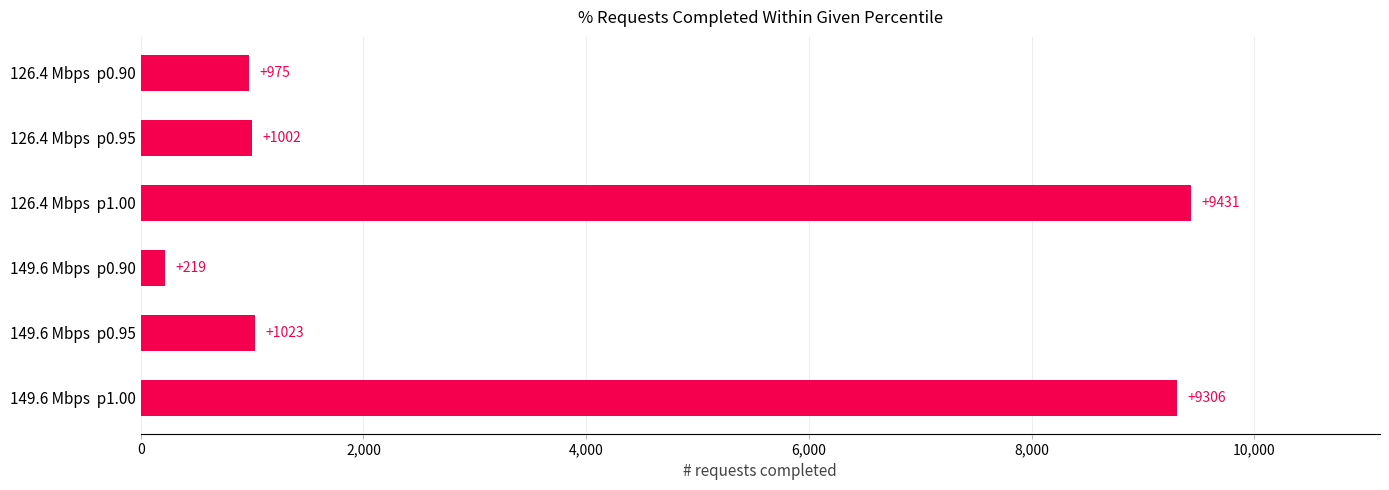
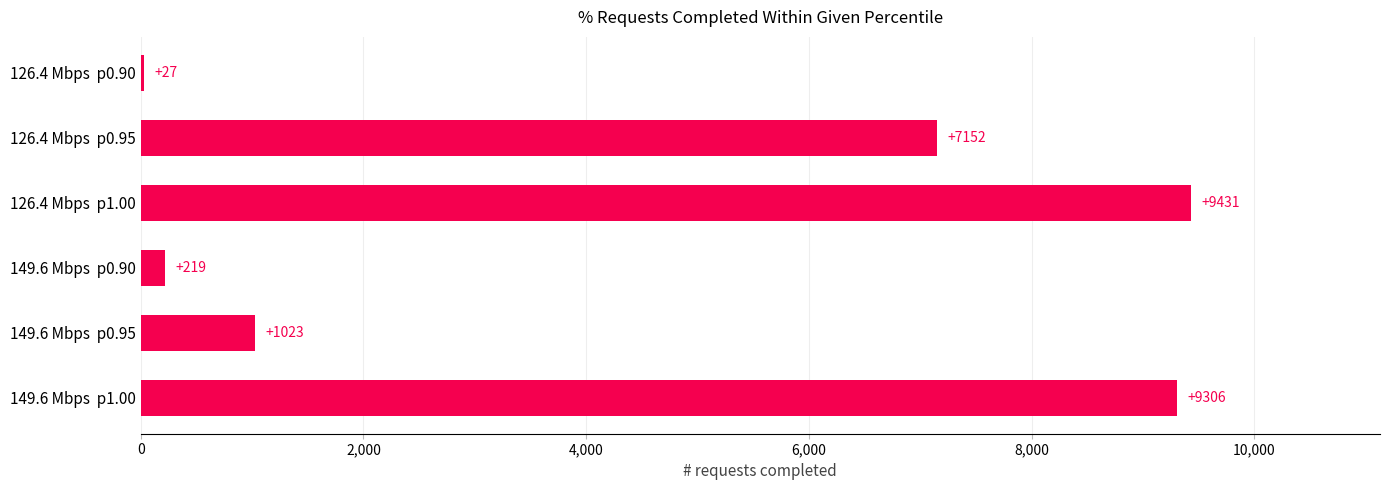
126.4 Mbps p0.90: +975 -> +27
126.4 Mbps p0.95: +1002 -> +7152
